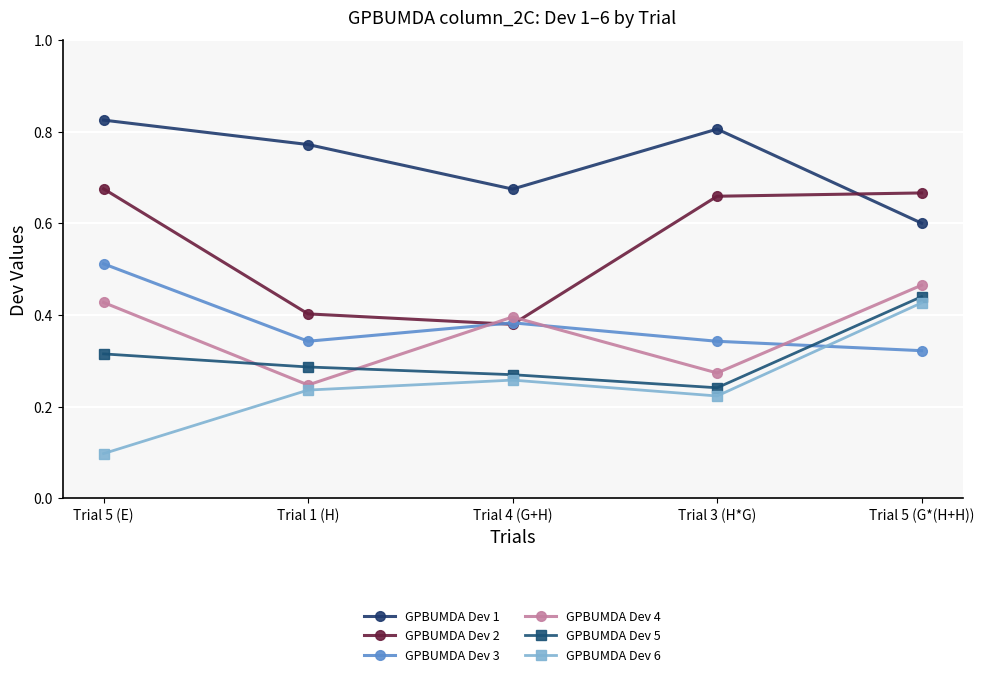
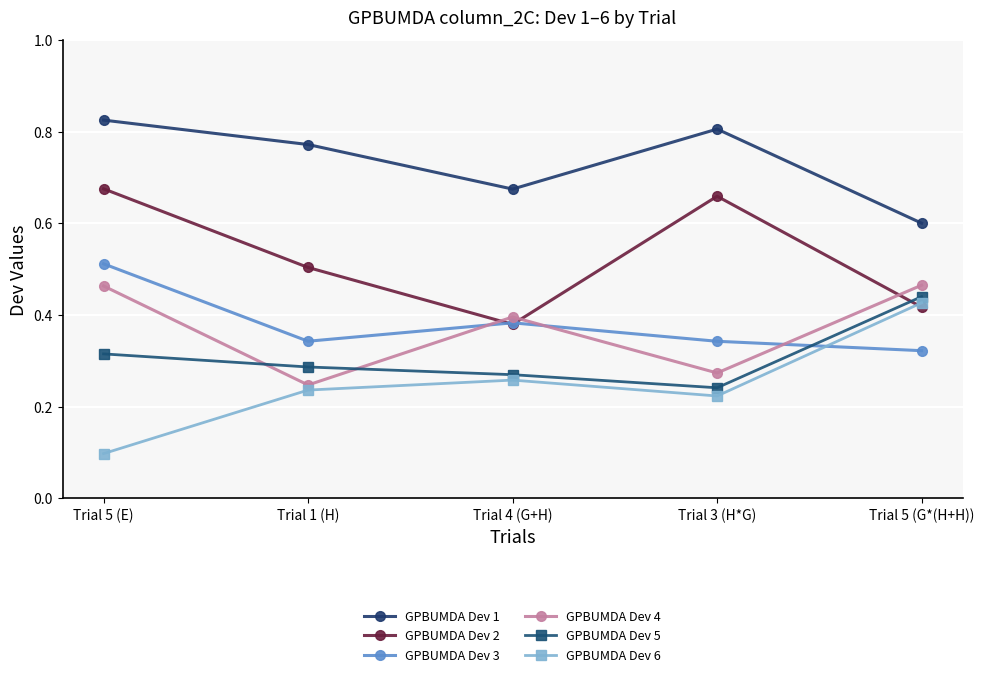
GPBUMDA Dev 4, Trial 5 (E): 0.43 -> 0.46
GPBUMDA Dev 2, Trial 1 (H): 0.40 -> 0.50
GPBUMDA Dev 2, Trial 5 (G*(H+H)): 0.67 -> 0.42
